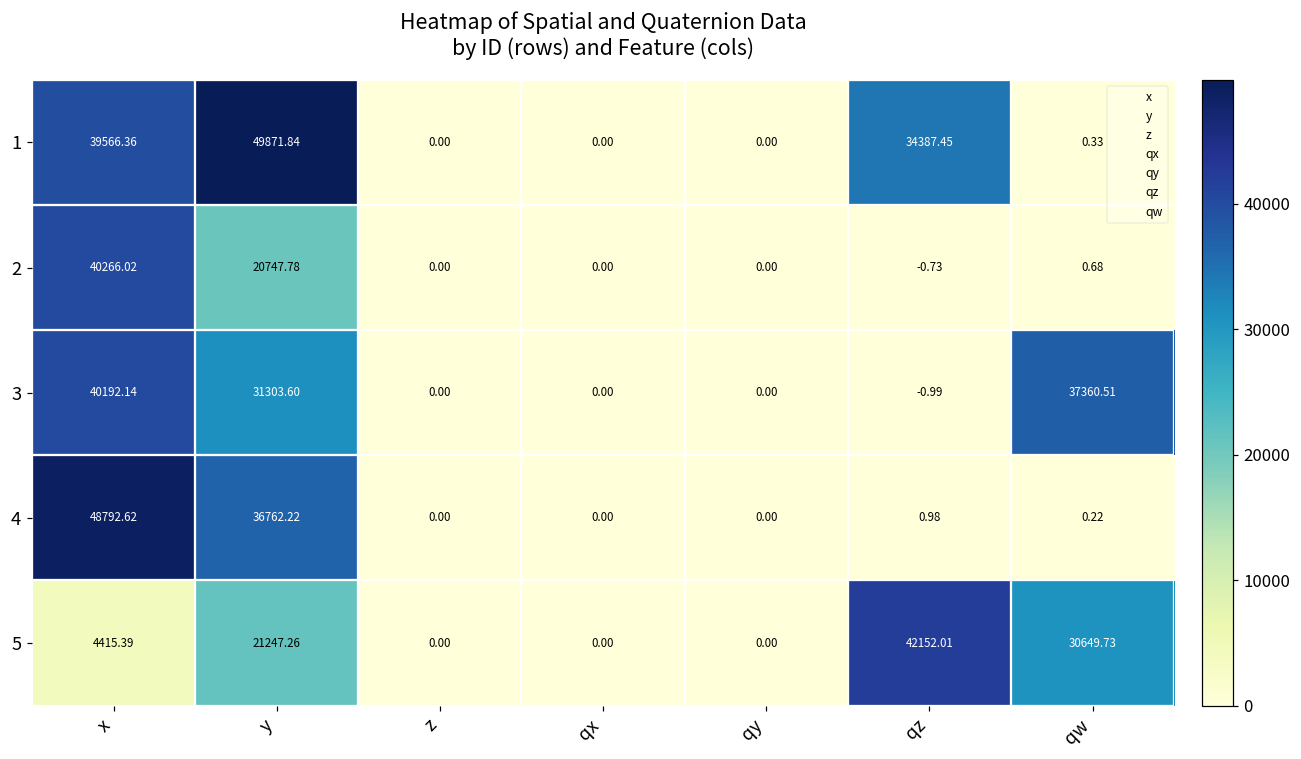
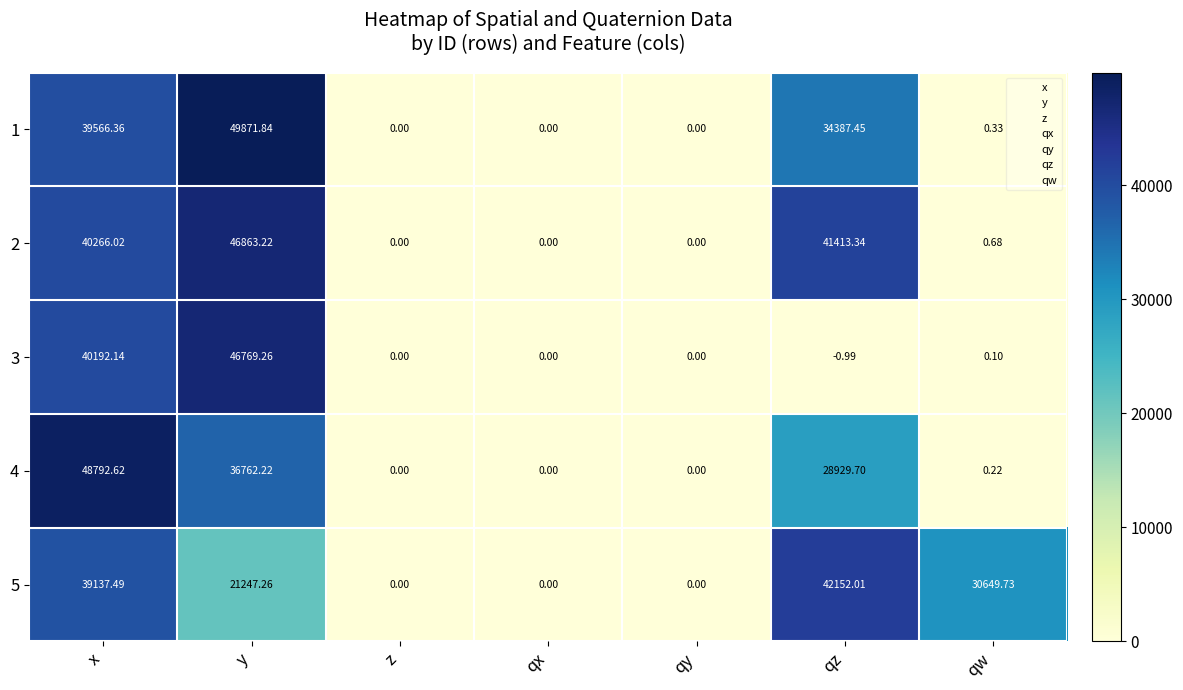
2, y: 20747.78 -> 46863.22
2, qz: -0.73 -> 41413.34
3, y: 31303.60 -> 46769.26
3, qw: 37360.51 -> 0.10
4, qz: 0.98 -> 28929.70
5, x: 4415.39 -> 39137.49
